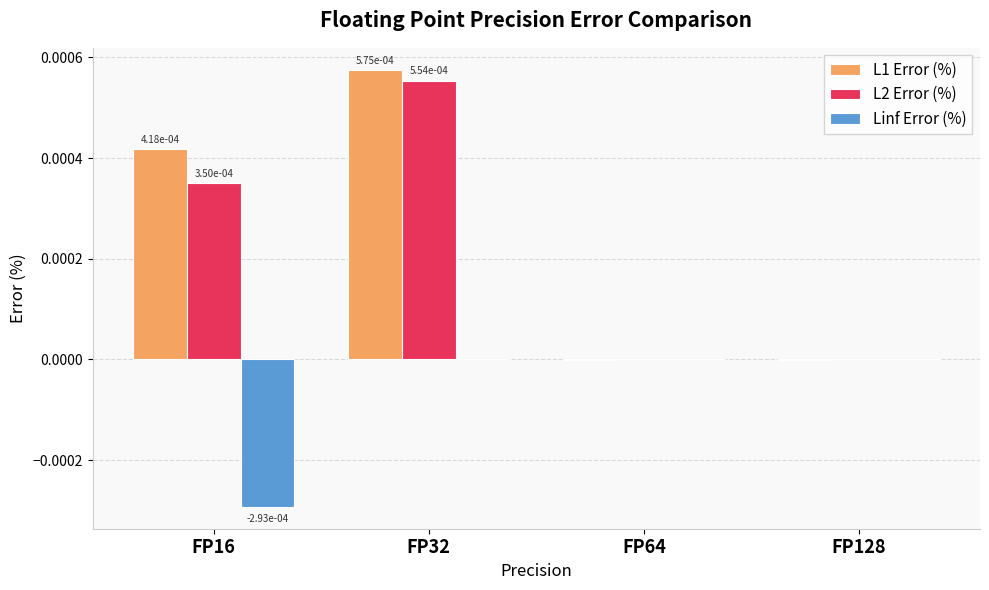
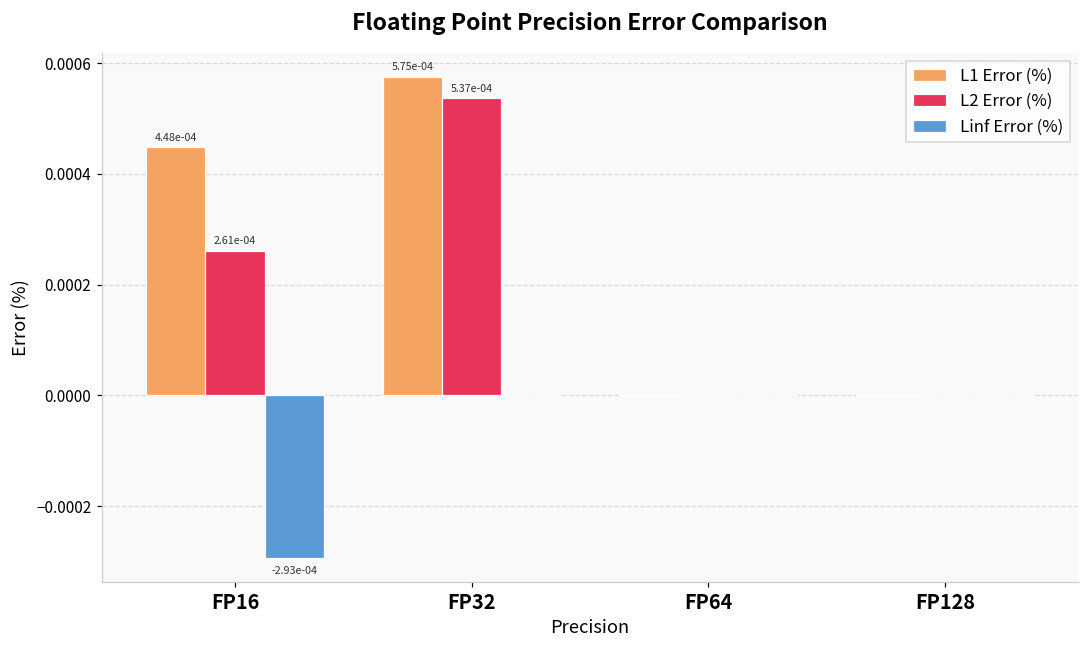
L1 Error (%), FP16: 4.18e-04 -> 4.48e-04
L2 Error (%), FP16: 3.50e-04 -> 2.61e-04
L2 Error (%), FP32: 5.54e-04 -> 5.37e-04
